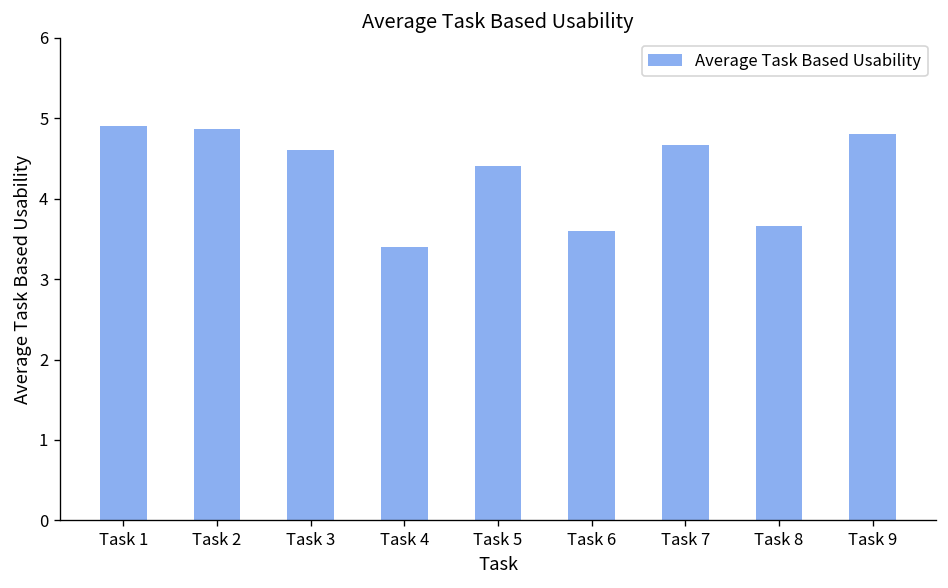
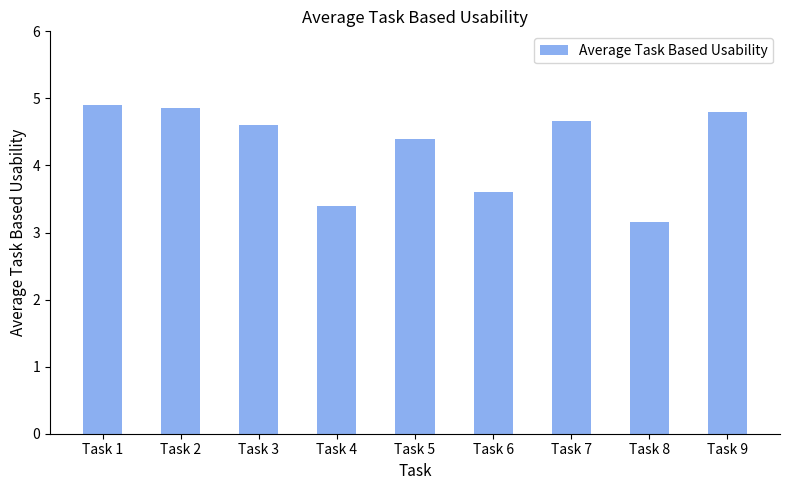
Task 8: 3.7 -> 3.2
